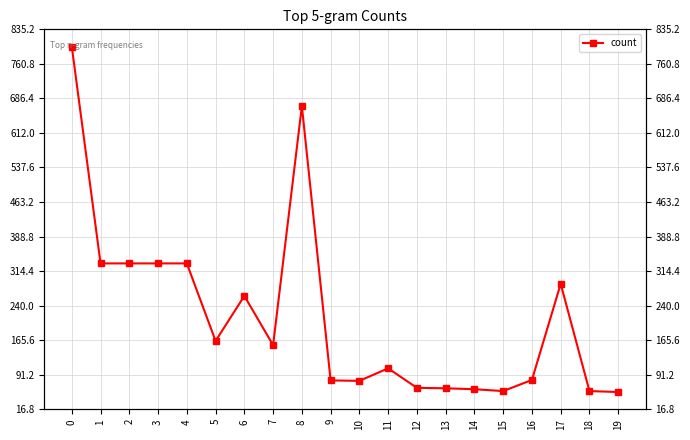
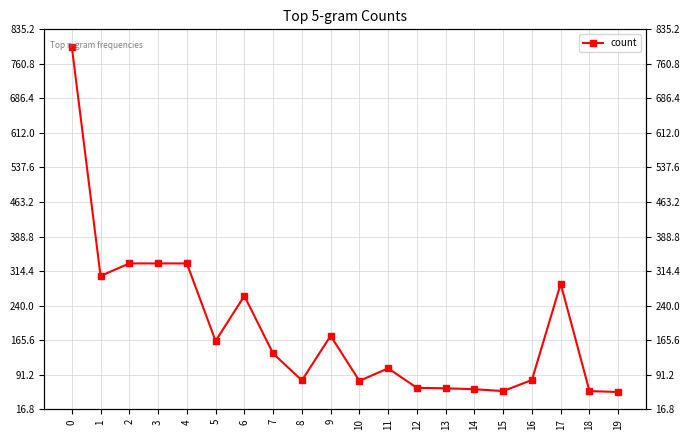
1: 330 -> 300
7: 160 -> 140
8: 670 -> 80
9: 80 -> 180
